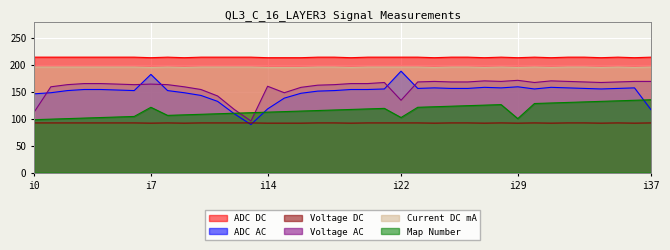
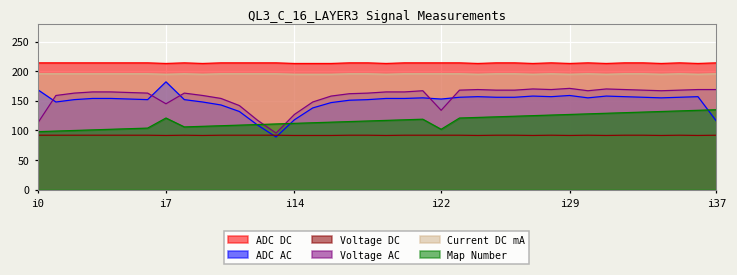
ADC AC, i0: 150 -> 170
Voltage AC, i7: 160 -> 150
Voltage AC, i14: 160 -> 130
ADC AC, i22: 190 -> 150
Map Number, i29: 100 -> 130
